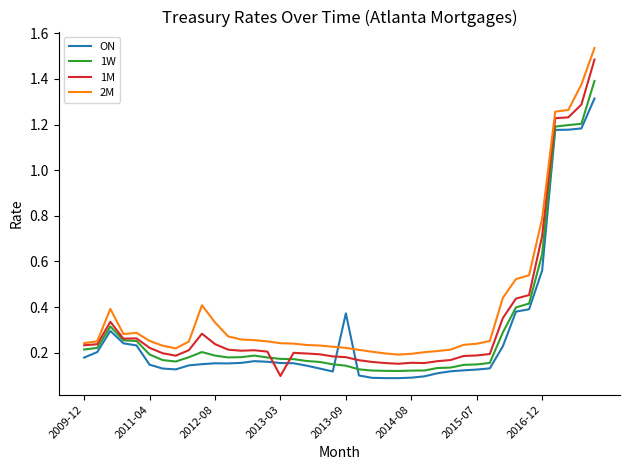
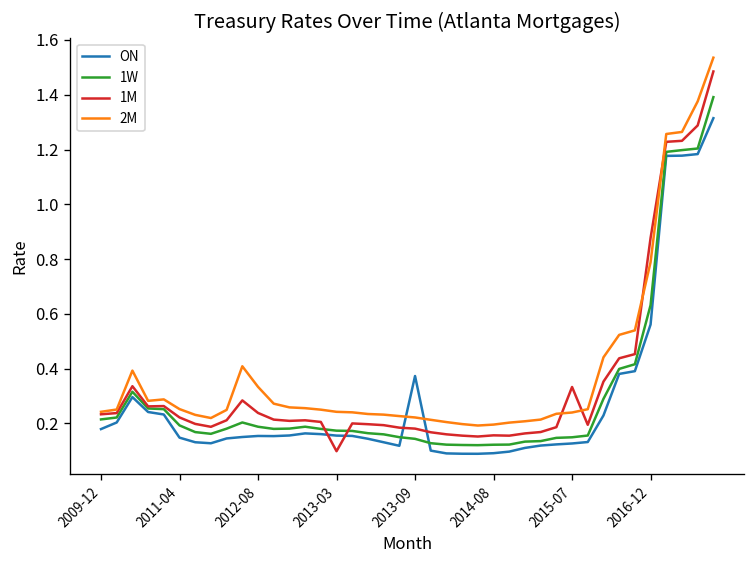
1M, 2015-07: 0.19 -> 0.33
1M, 2016-12: 0.71 -> 0.88
